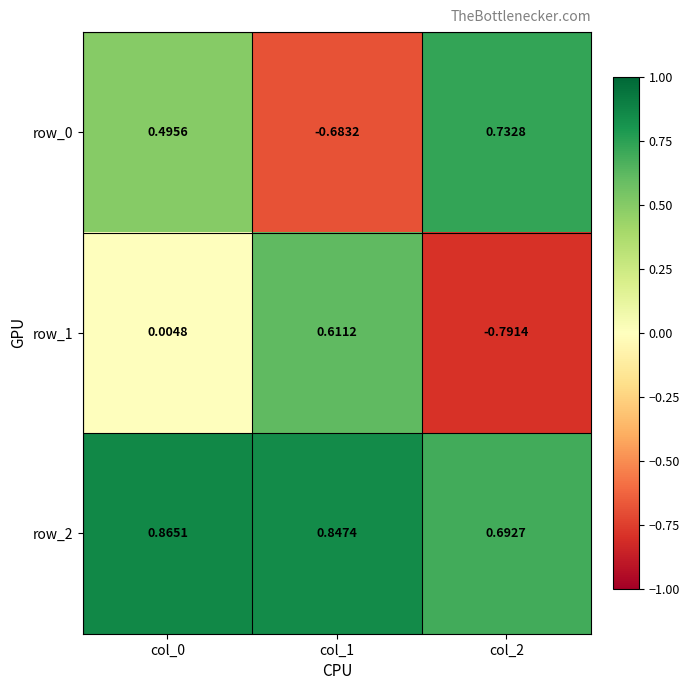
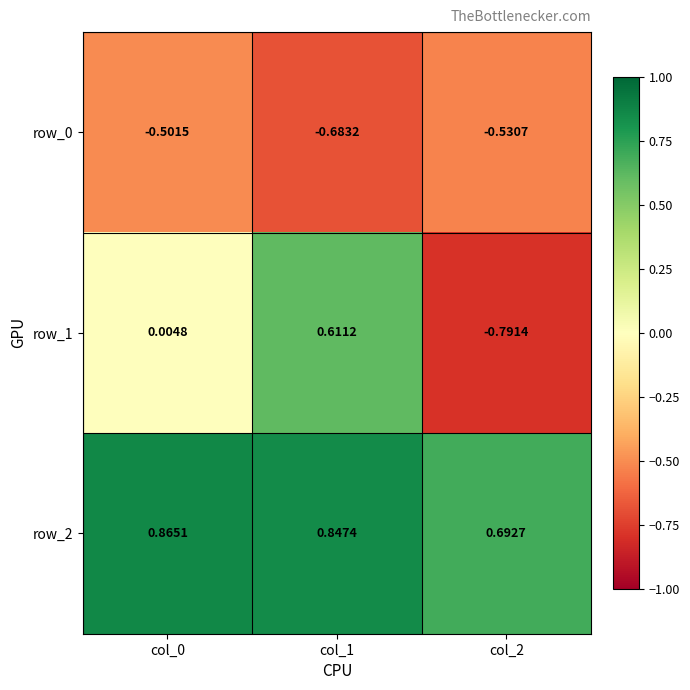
row_0, col_0: 0.4956 -> -0.5015
row_0, col_2: 0.7328 -> -0.5307
